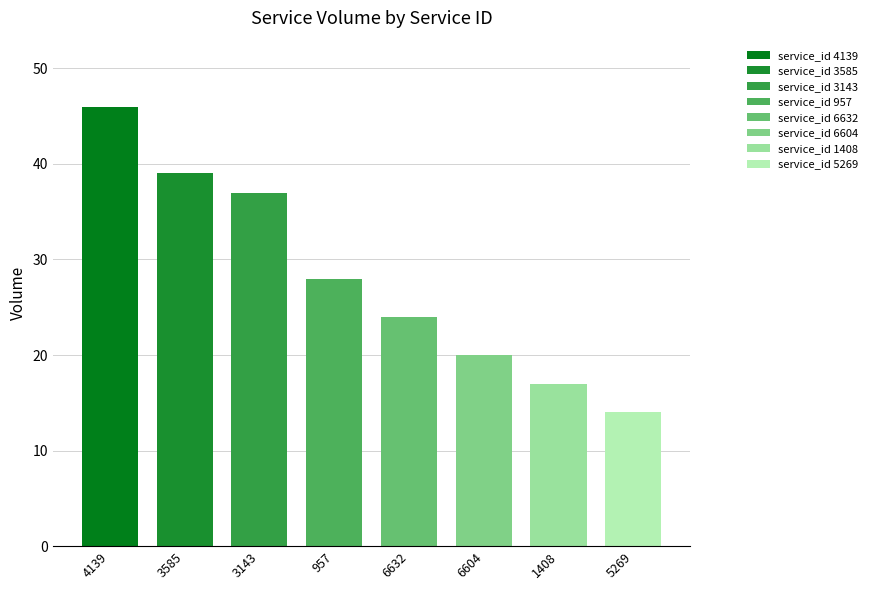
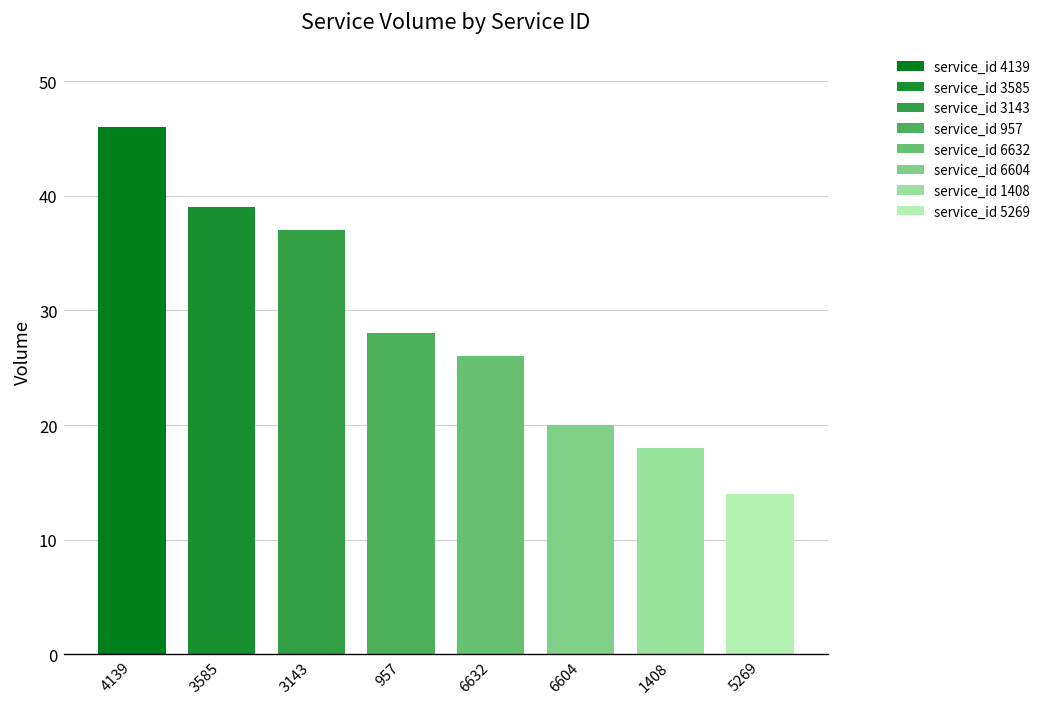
6632: 24 -> 26
1408: 17 -> 18
